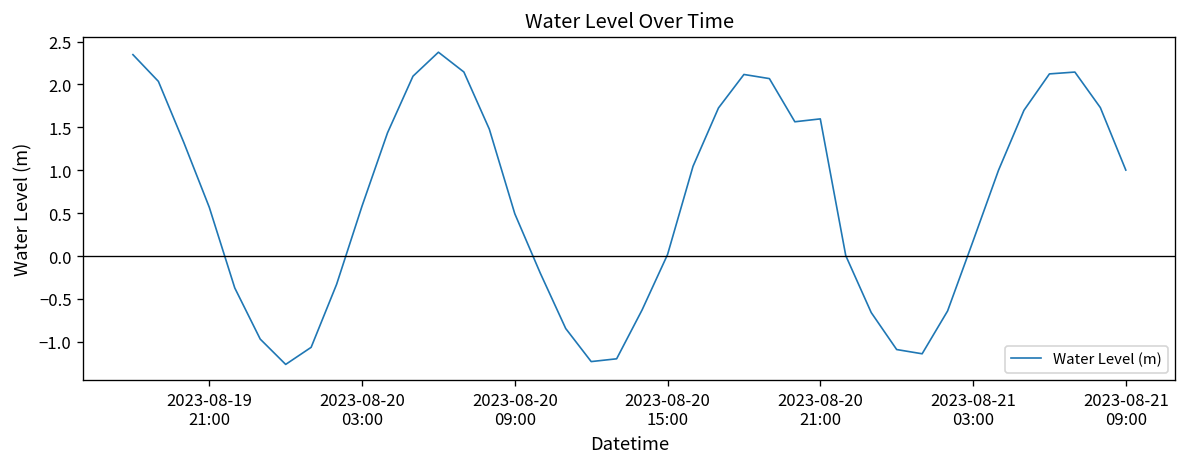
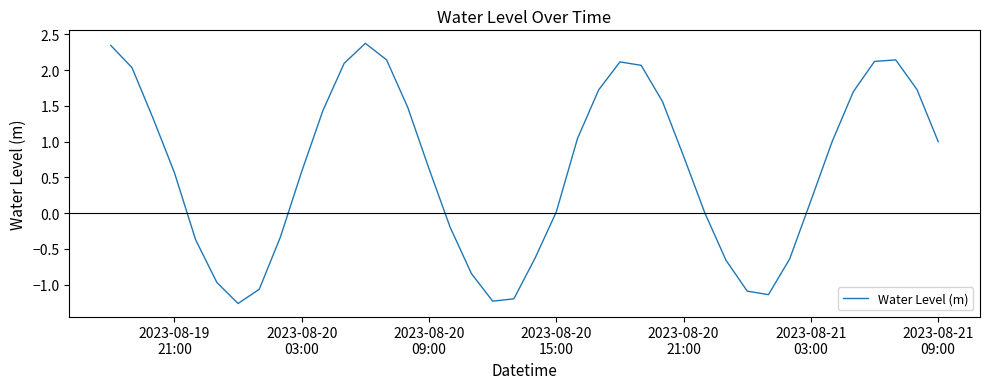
2023-08-20 09:00: 0.5 -> 0.6
2023-08-20 21:00: 1.6 -> 0.8
